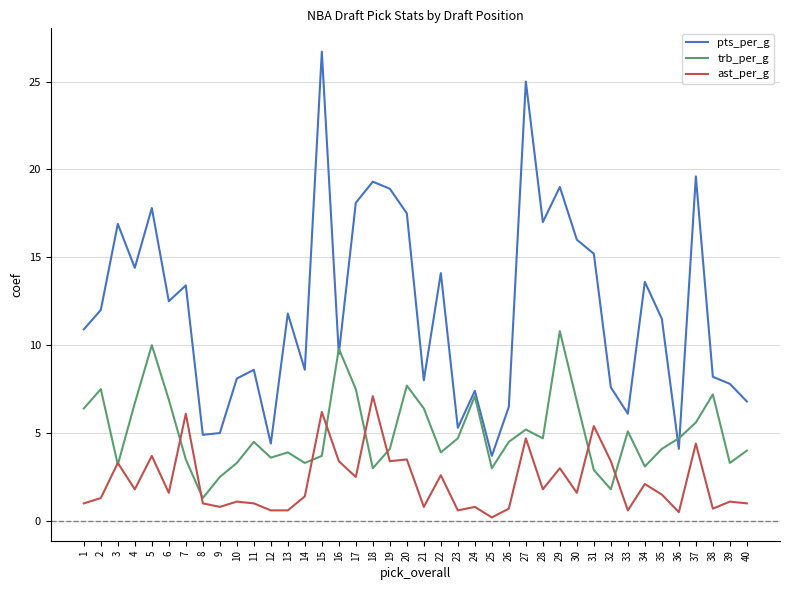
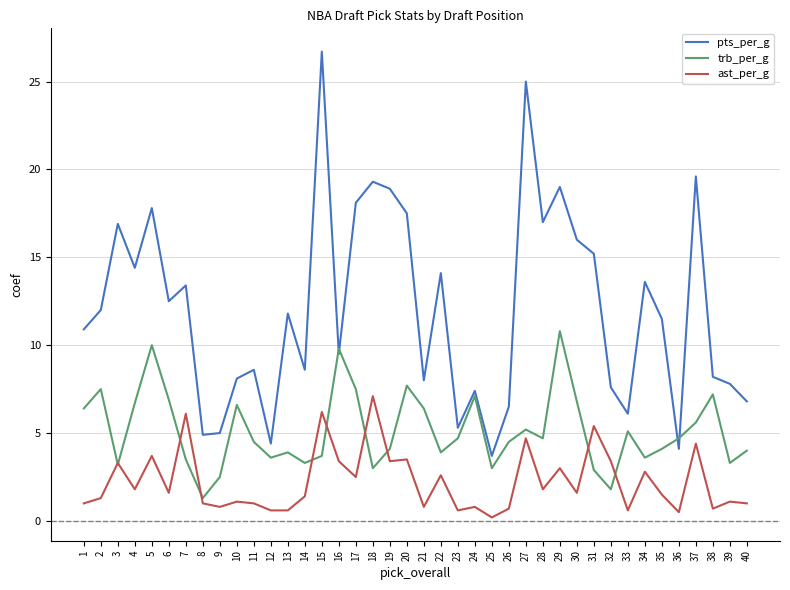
trb_per_g, 10: 3.3 -> 6.6
trb_per_g, 34: 3.1 -> 3.6
ast_per_g, 34: 2.1 -> 2.8
